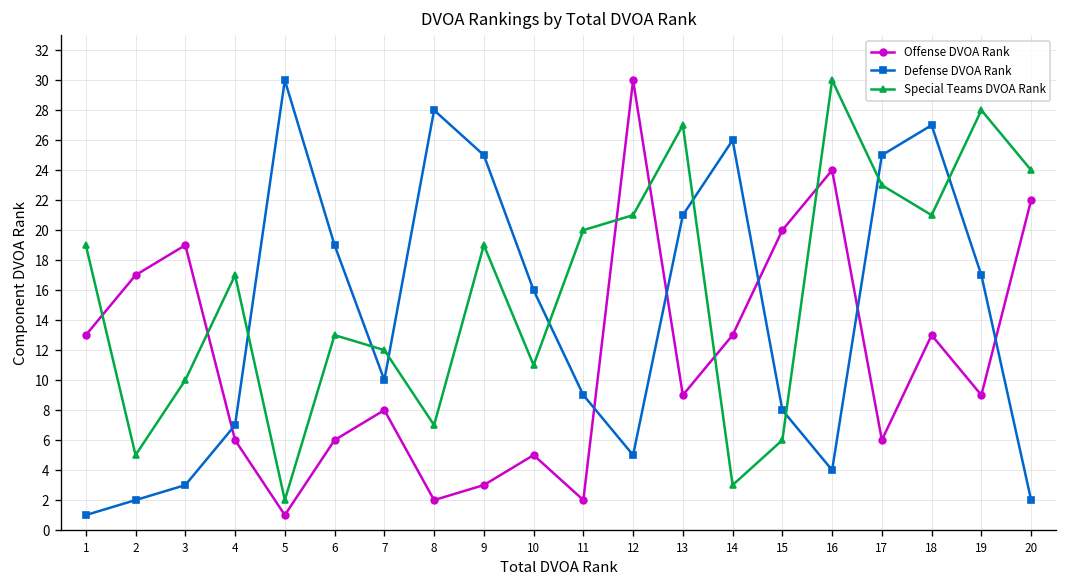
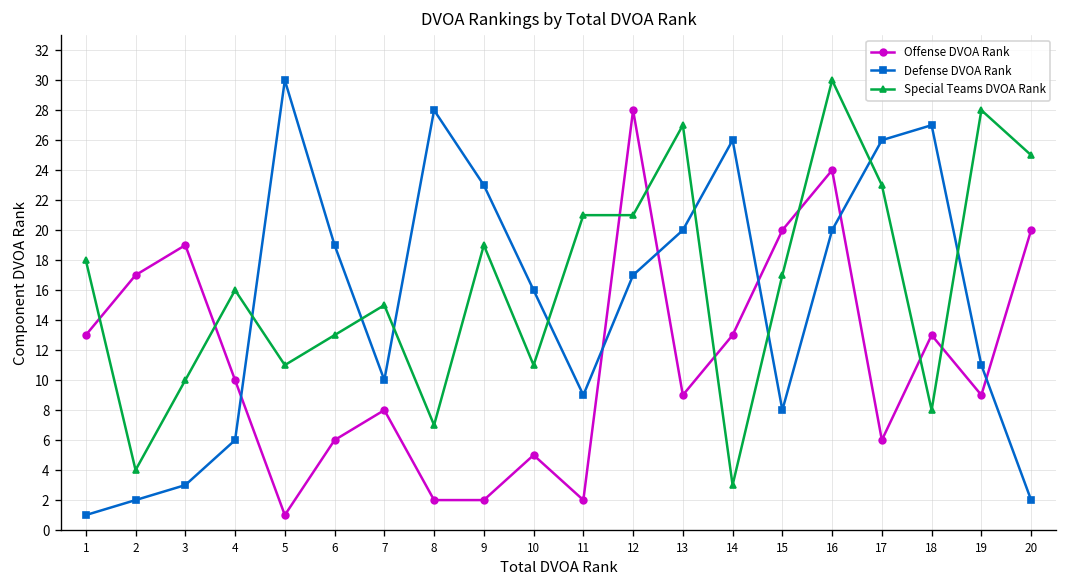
Special Teams DVOA Rank, 1: 19 -> 18
Special Teams DVOA Rank, 2: 5 -> 4
Offense DVOA Rank, 4: 6 -> 10
Defense DVOA Rank, 4: 7 -> 6
Special Teams DVOA Rank, 4: 17 -> 16
Special Teams DVOA Rank, 5: 2 -> 11
Special Teams DVOA Rank, 7: 12 -> 15
Offense DVOA Rank, 9: 3 -> 2
Defense DVOA Rank, 9: 25 -> 23
Special Teams DVOA Rank, 11: 20 -> 21
Offense DVOA Rank, 12: 30 -> 28
Defense DVOA Rank, 12: 5 -> 17
Defense DVOA Rank, 13: 21 -> 20
Special Teams DVOA Rank, 15: 6 -> 17
Defense DVOA Rank, 16: 4 -> 20
Defense DVOA Rank, 17: 25 -> 26
Special Teams DVOA Rank, 18: 21 -> 8
Defense DVOA Rank, 19: 17 -> 11
Offense DVOA Rank, 20: 22 -> 20
Special Teams DVOA Rank, 20: 24 -> 25
